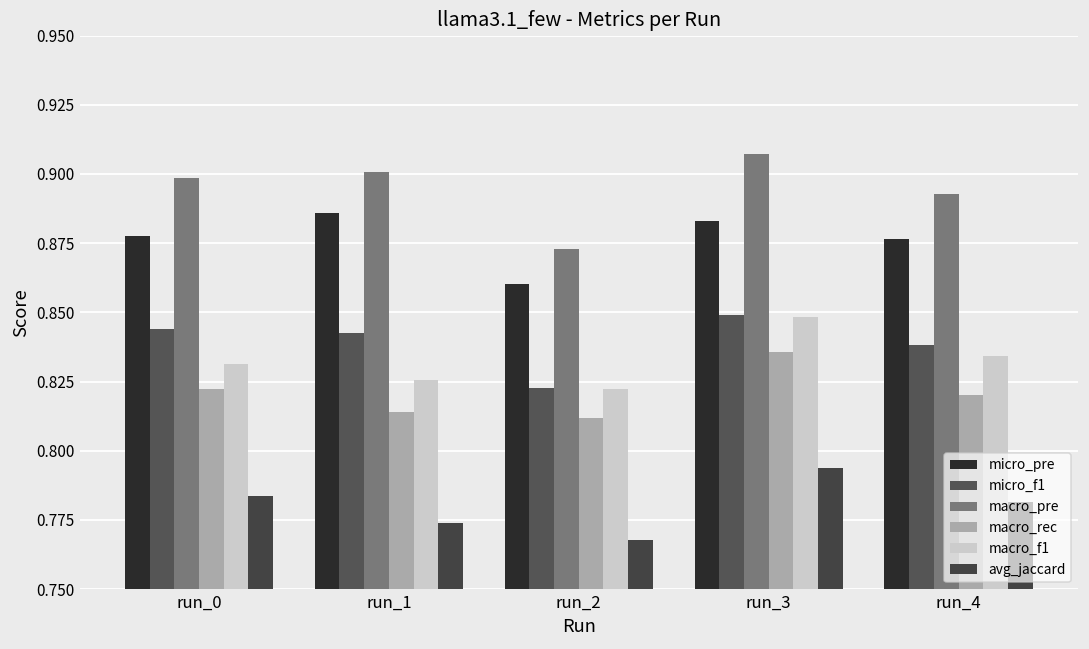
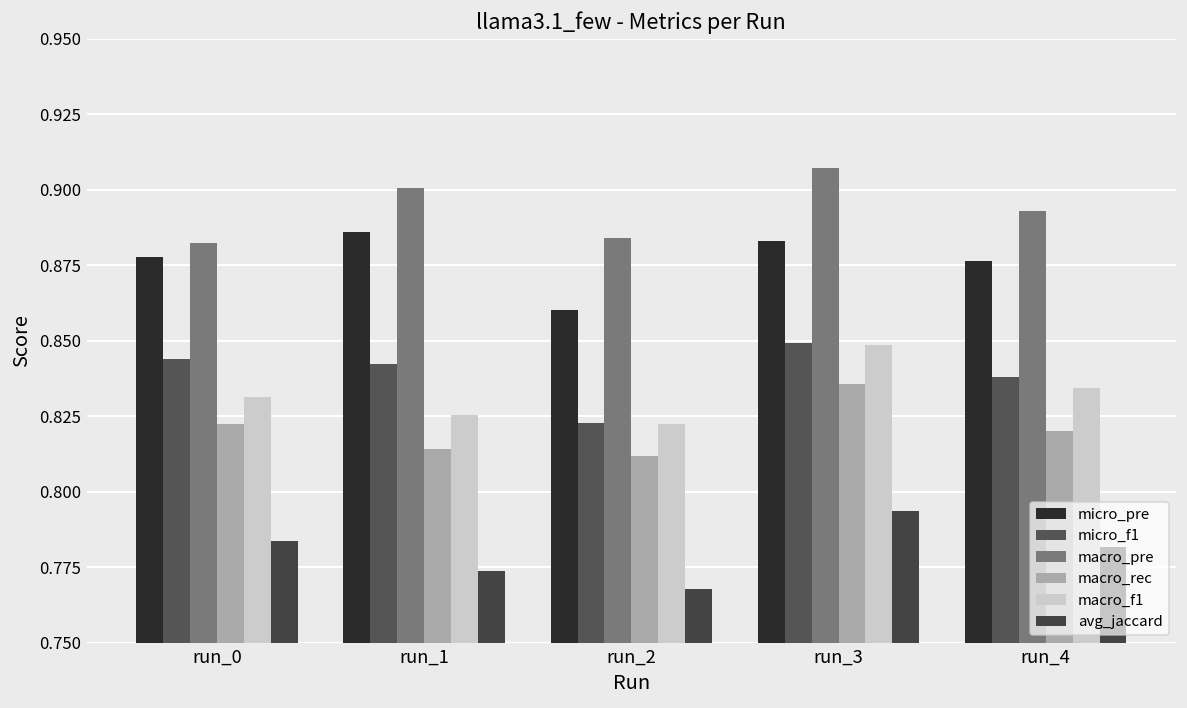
macro_pre, run_0: 0.899 -> 0.882
macro_pre, run_2: 0.873 -> 0.884
